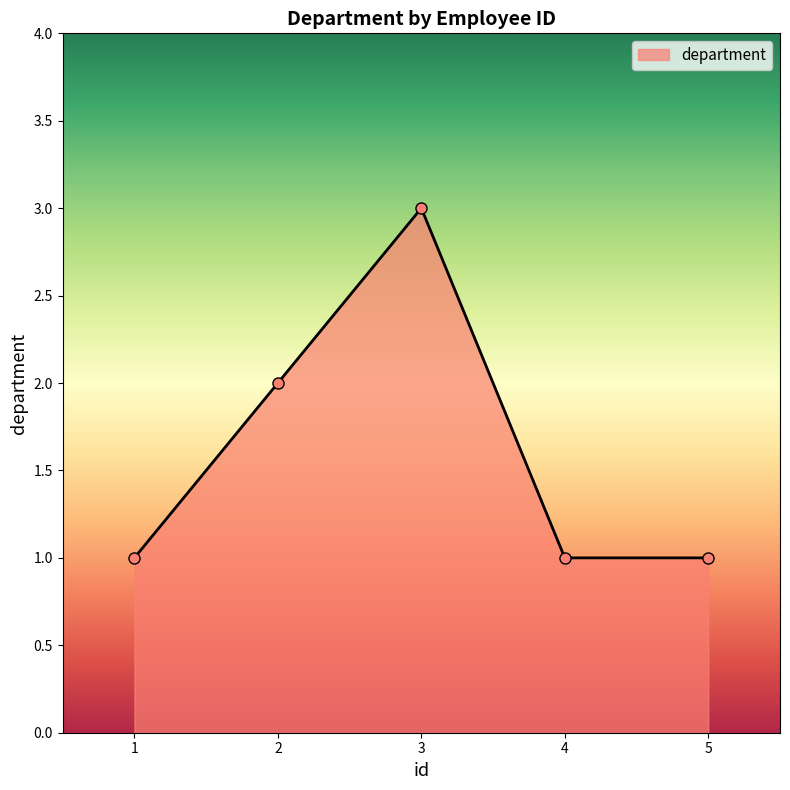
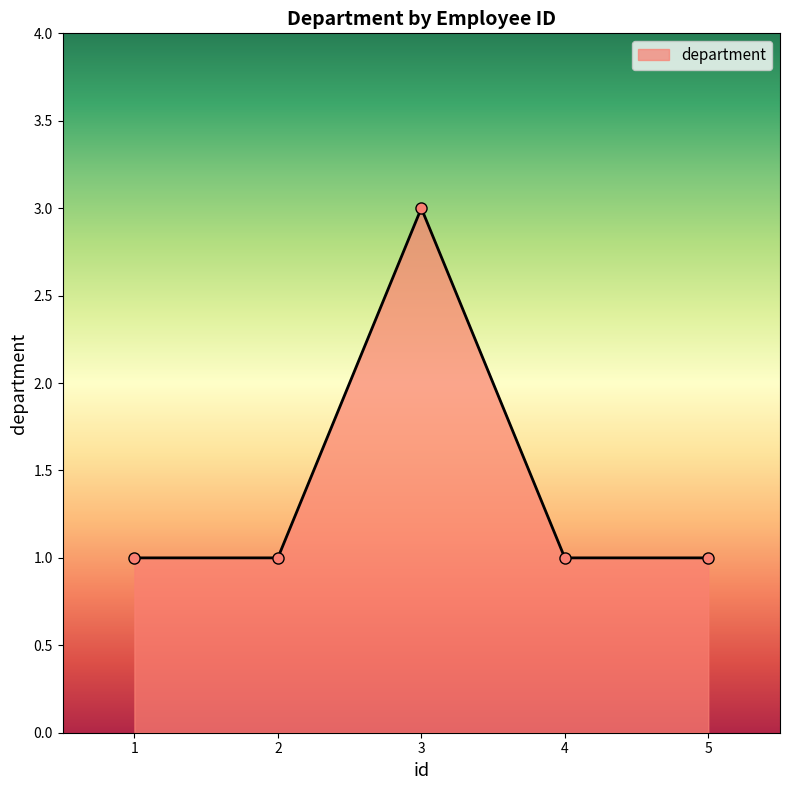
2: 2 -> 1
